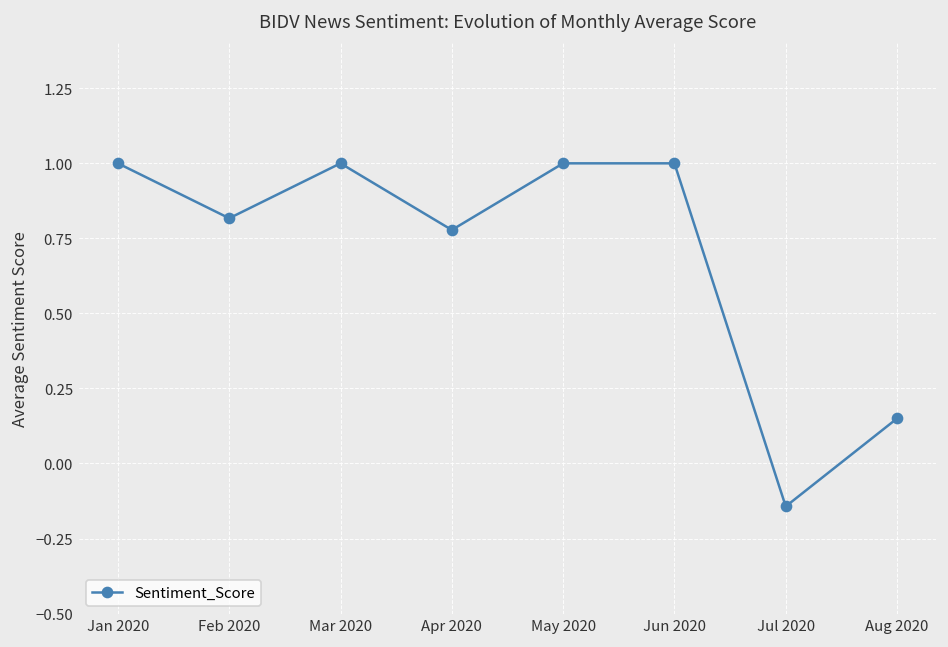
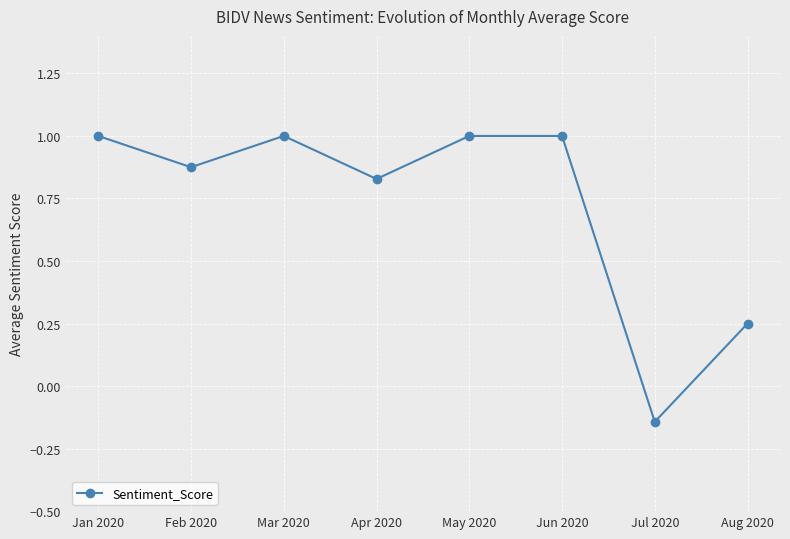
Feb 2020: 0.82 -> 0.88
Apr 2020: 0.78 -> 0.83
Aug 2020: 0.15 -> 0.25
